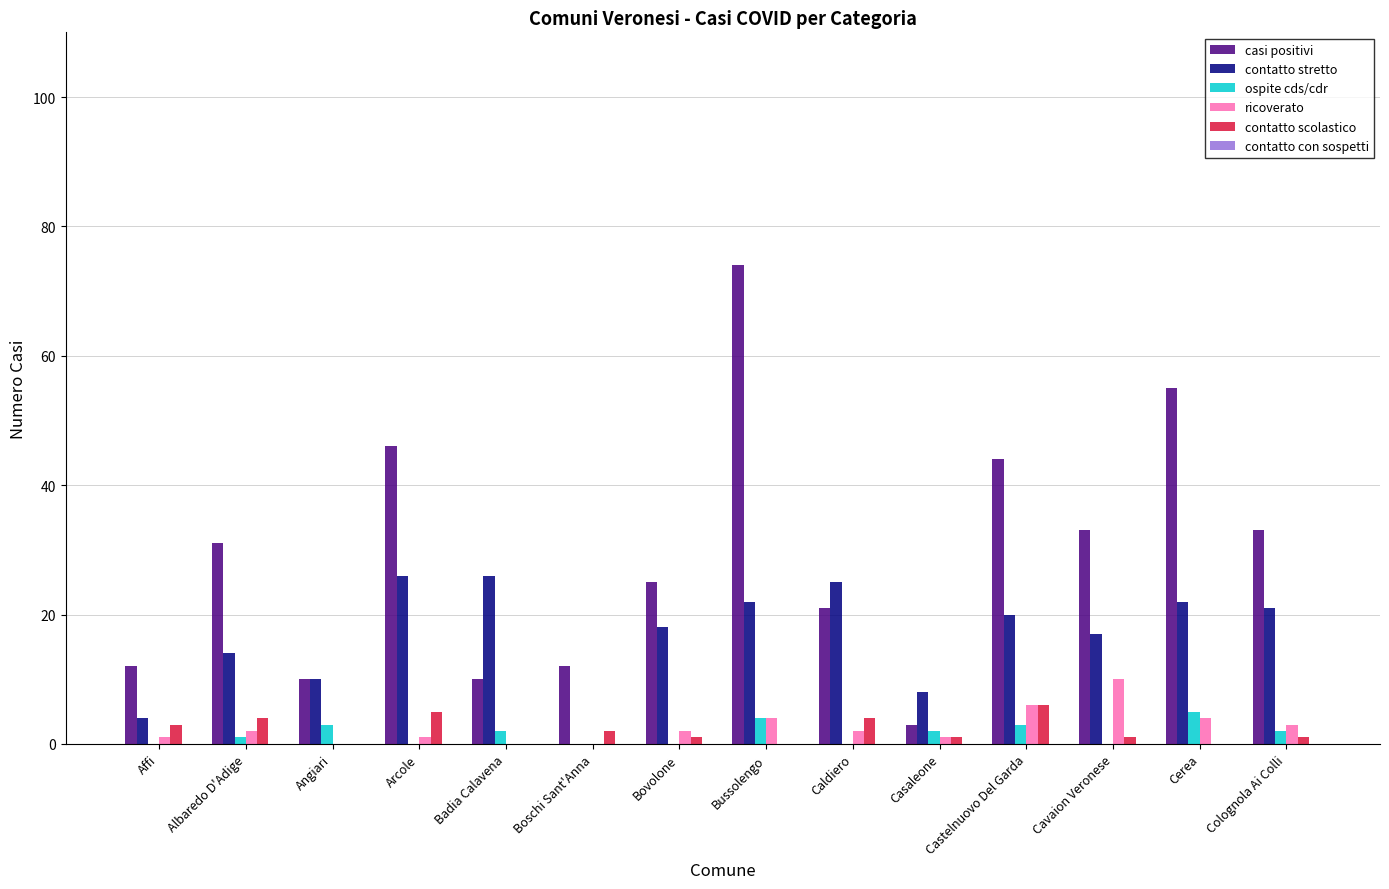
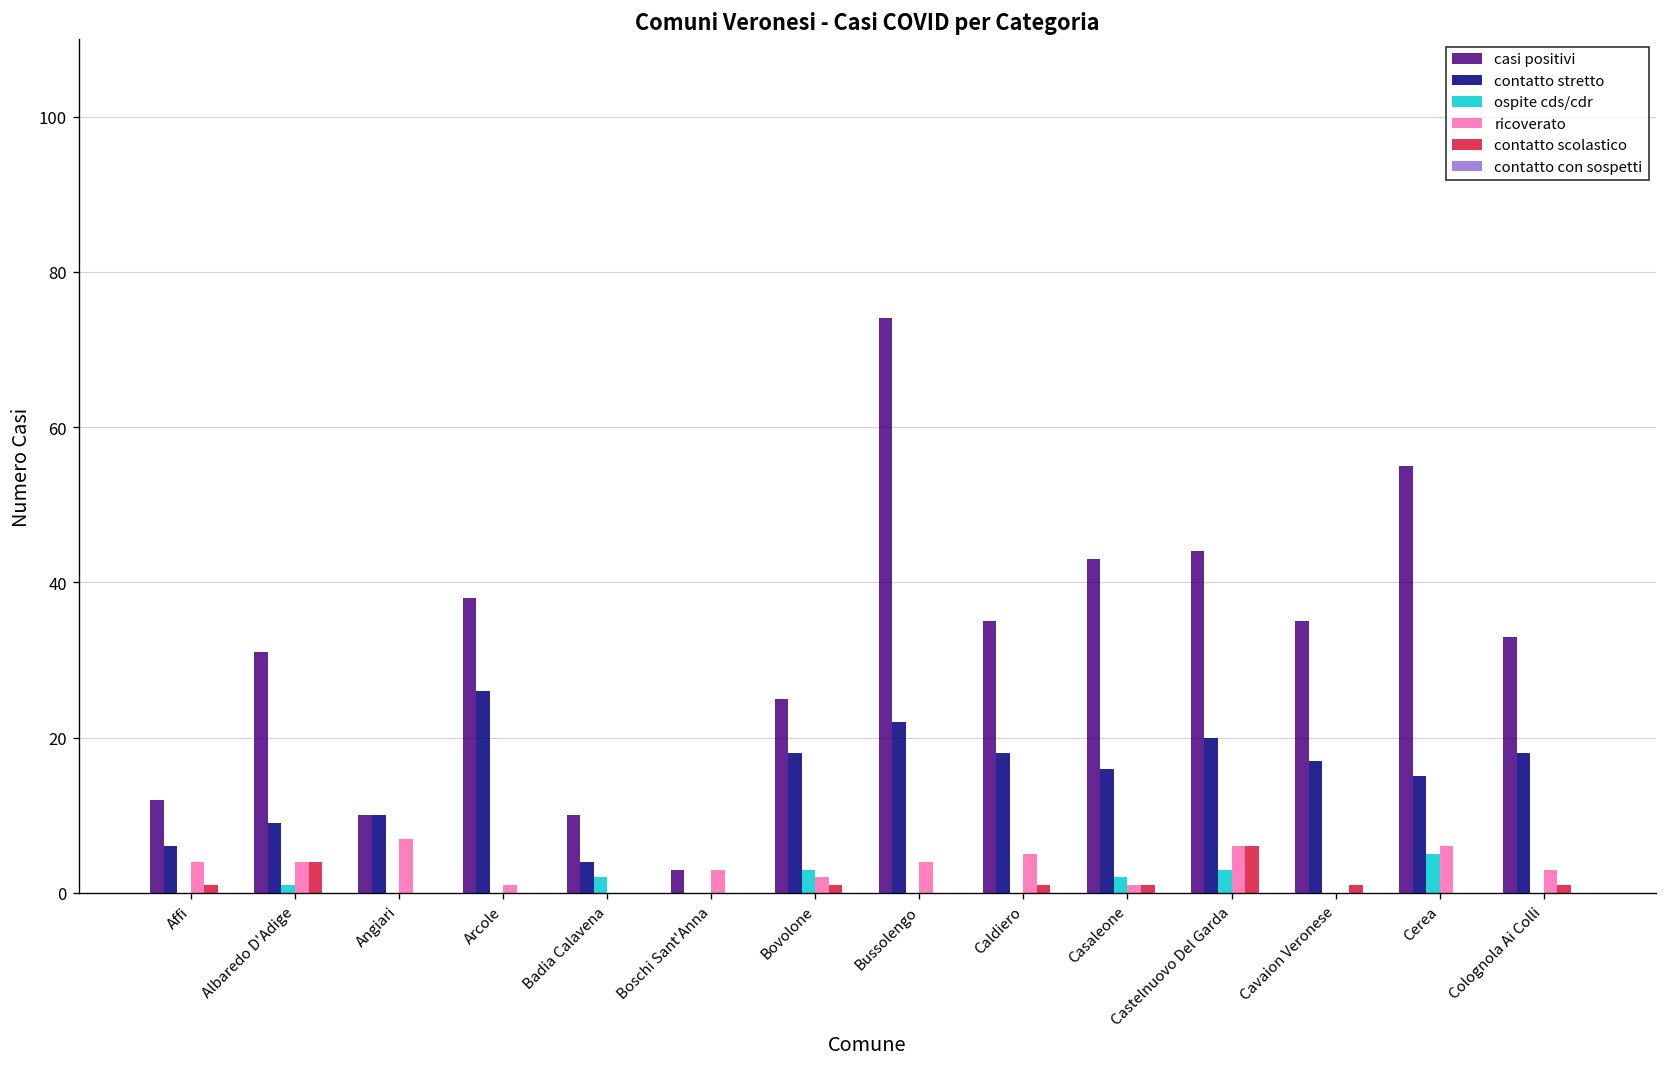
contatto stretto, Affi: 4 -> 6
ricoverato, Affi: 1 -> 4
contatto scolastico, Affi: 3 -> 1
contatto stretto, Albaredo D'Adige: 14 -> 9
ricoverato, Albaredo D'Adige: 2 -> 4
ospite cds/cdr, Angiari: 3 -> 0
ricoverato, Angiari: 0 -> 7
casi positivi, Arcole: 46 -> 38
contatto scolastico, Arcole: 5 -> 0
contatto stretto, Badia Calavena: 26 -> 4
casi positivi, Boschi Sant'Anna: 12 -> 3
ricoverato, Boschi Sant'Anna: 0 -> 3
contatto scolastico, Boschi Sant'Anna: 2 -> 0
ospite cds/cdr, Bovolone: 0 -> 3
ospite cds/cdr, Bussolengo: 4 -> 0
casi positivi, Caldiero: 21 -> 35
contatto stretto, Caldiero: 25 -> 18
ricoverato, Caldiero: 2 -> 5
contatto scolastico, Caldiero: 4 -> 1
casi positivi, Casaleone: 3 -> 43
contatto stretto, Casaleone: 8 -> 16
casi positivi, Cavaion Veronese: 33 -> 35
ricoverato, Cavaion Veronese: 10 -> 0
contatto stretto, Cerea: 22 -> 15
ricoverato, Cerea: 4 -> 6
contatto stretto, Colognola Ai Colli: 21 -> 18
ospite cds/cdr, Colognola Ai Colli: 2 -> 0
